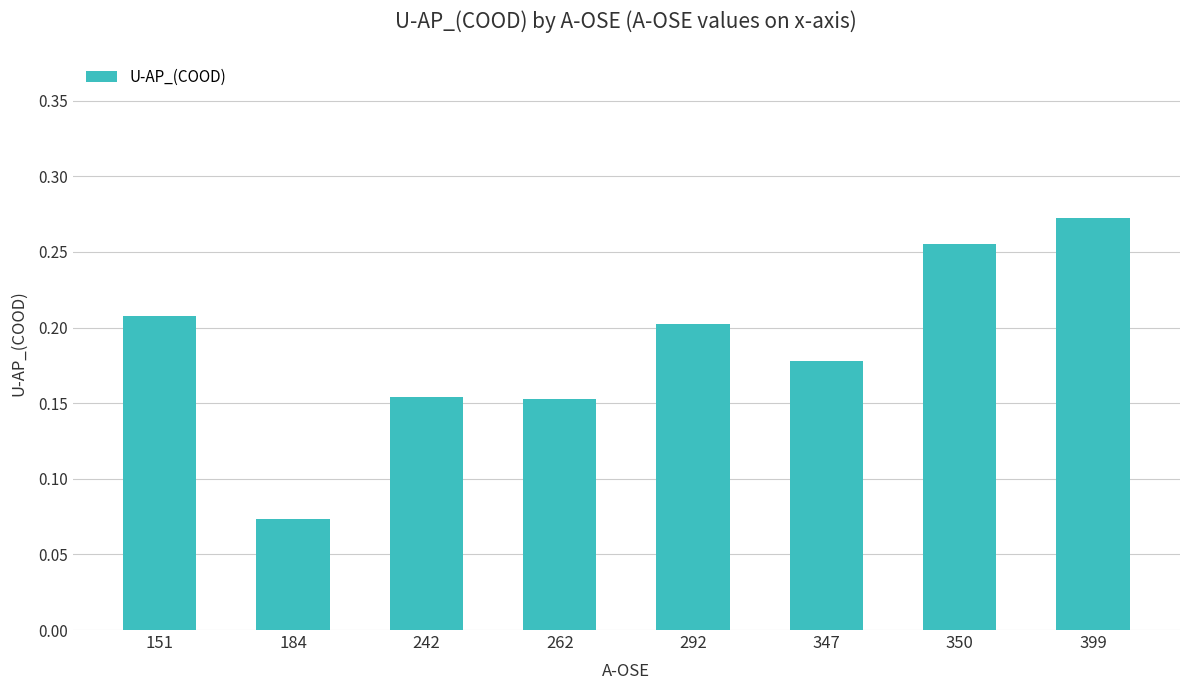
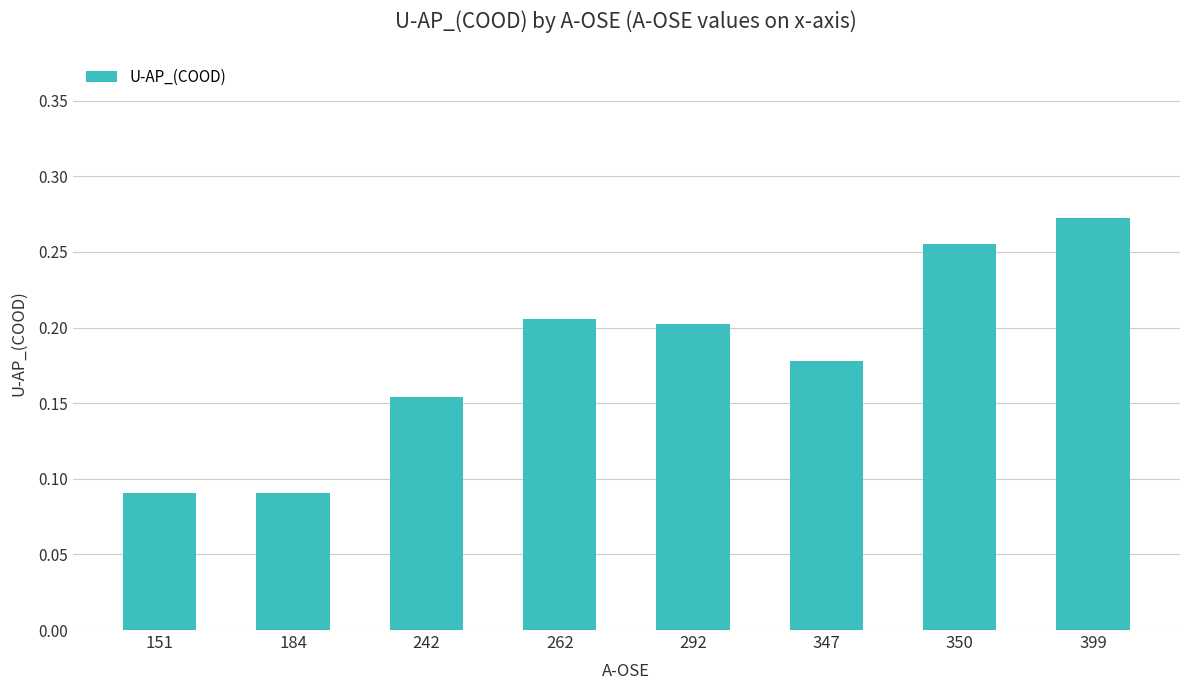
151: 0.208 -> 0.091
184: 0.073 -> 0.091
262: 0.153 -> 0.205
